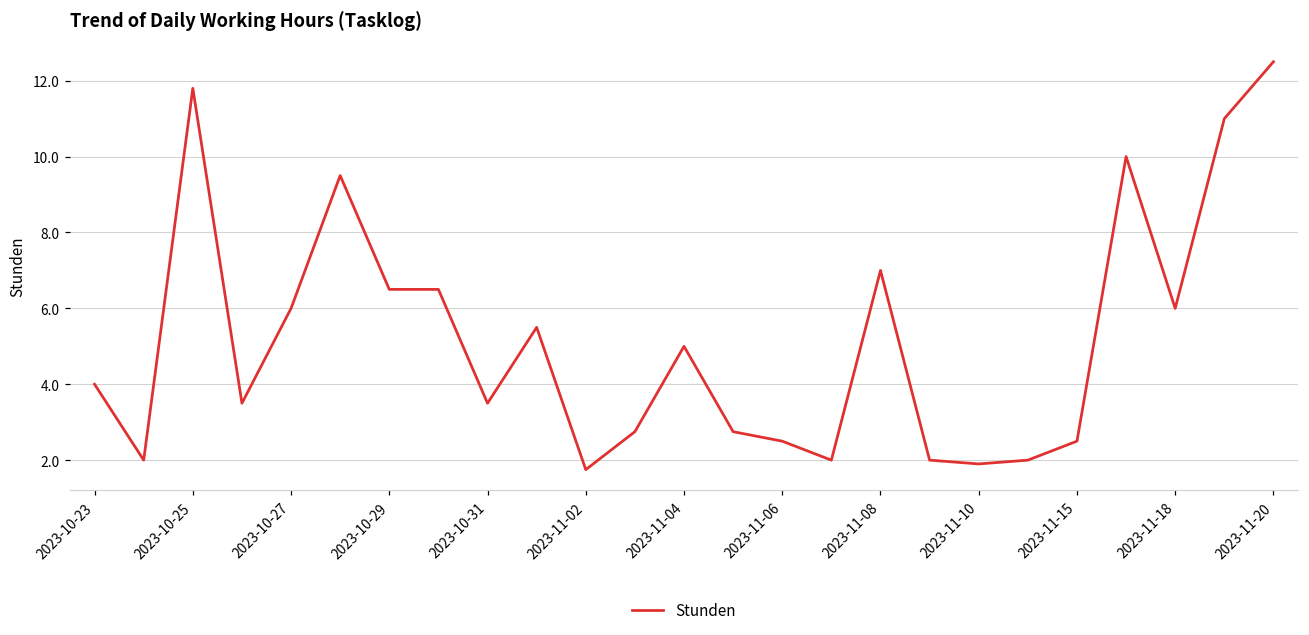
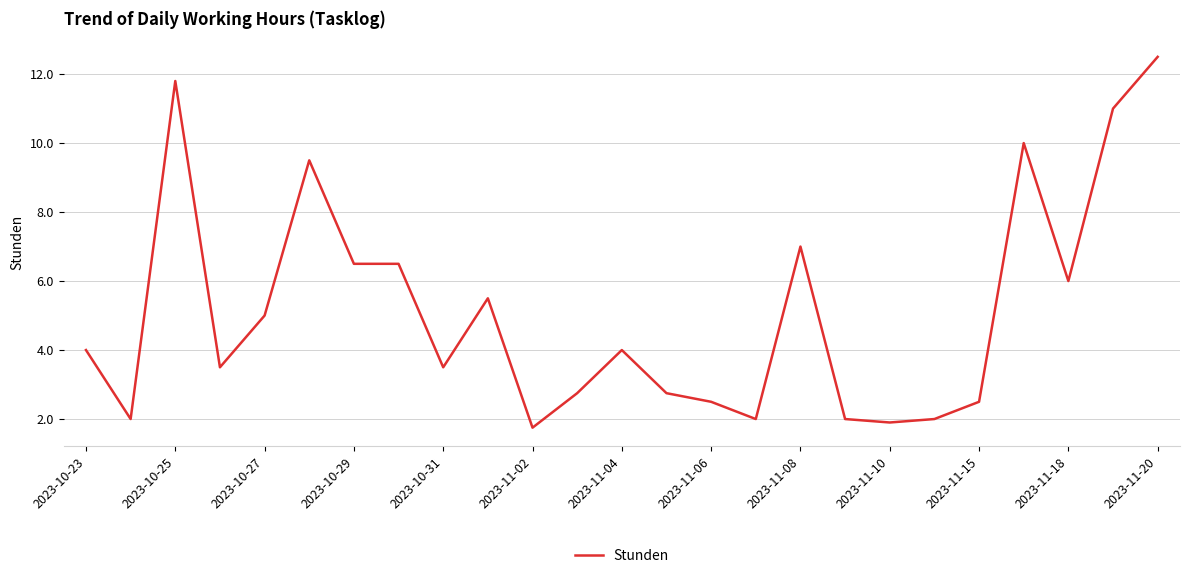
2023-10-27: 6 -> 5
2023-11-04: 5 -> 4
